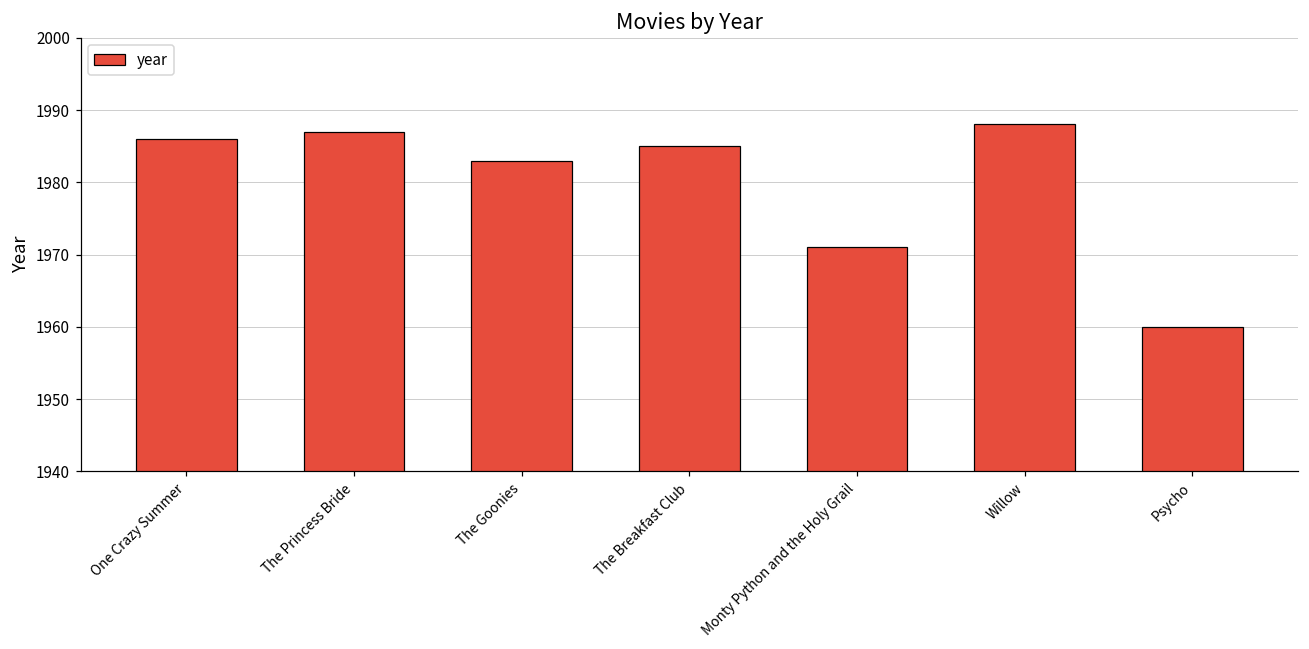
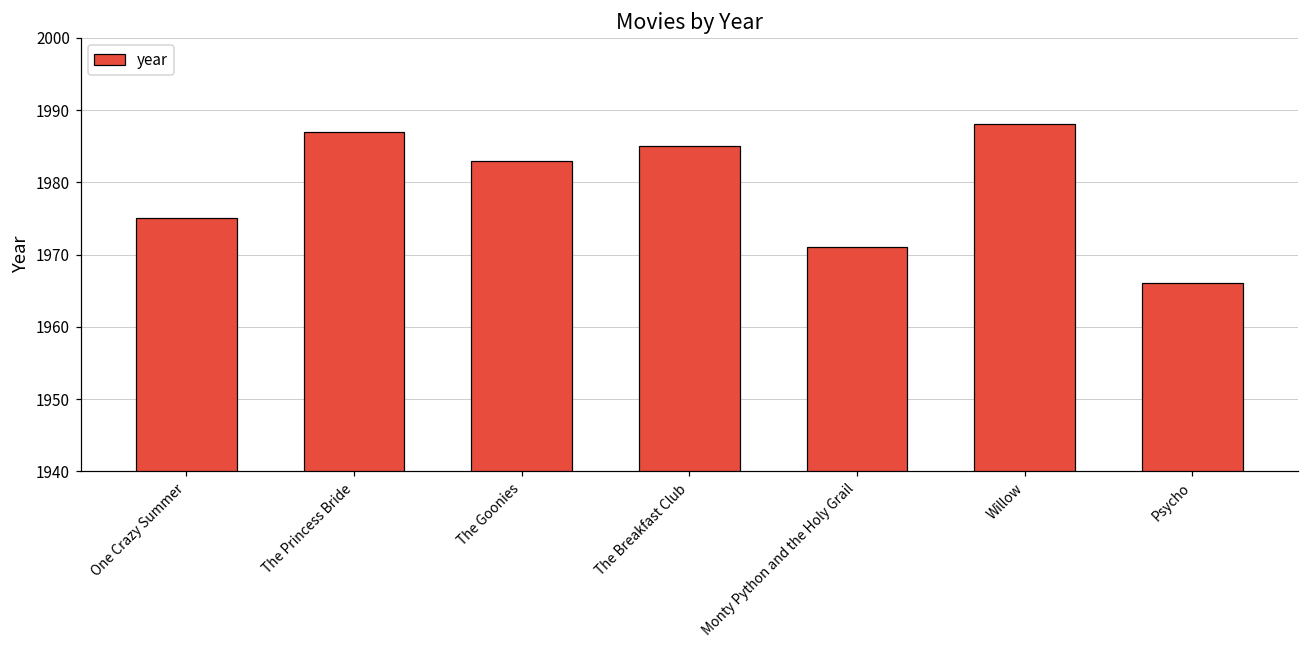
One Crazy Summer: 1986 -> 1975
Psycho: 1960 -> 1966
